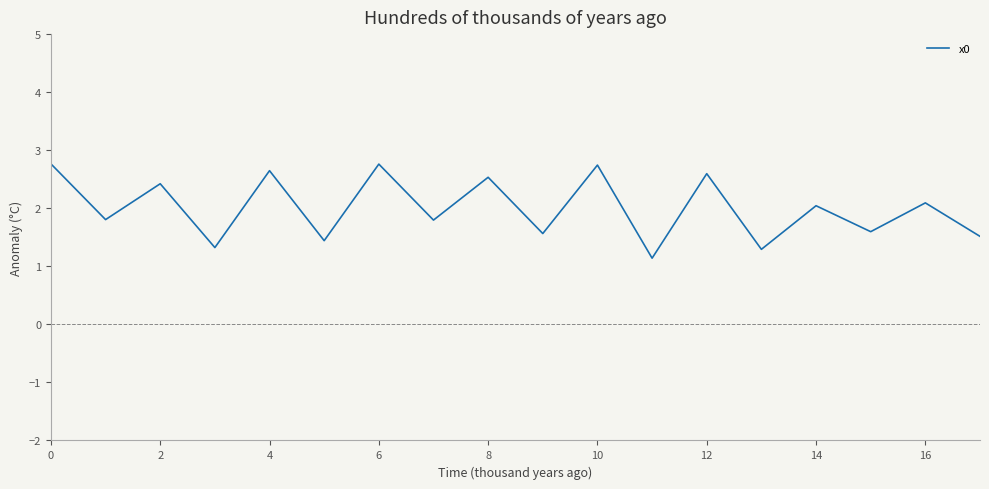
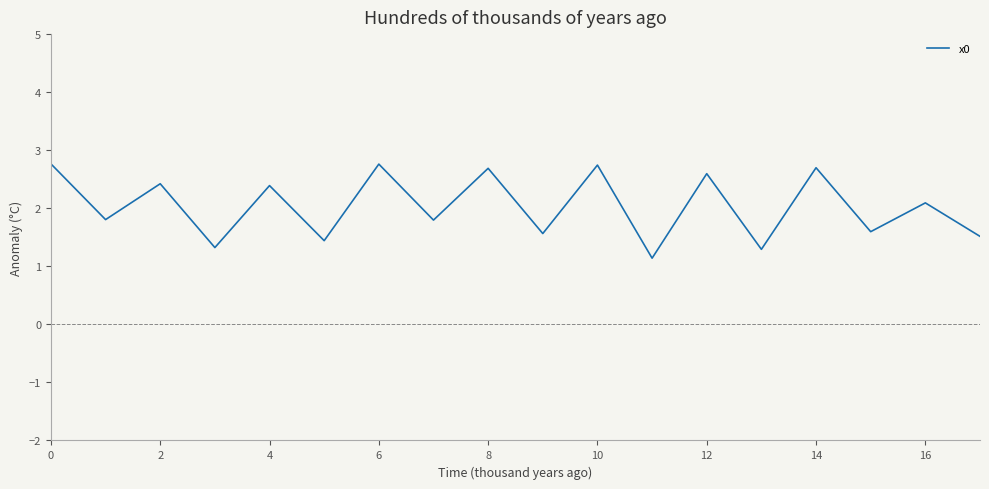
4: 2.6 -> 2.4
8: 2.5 -> 2.7
14: 2.0 -> 2.7
